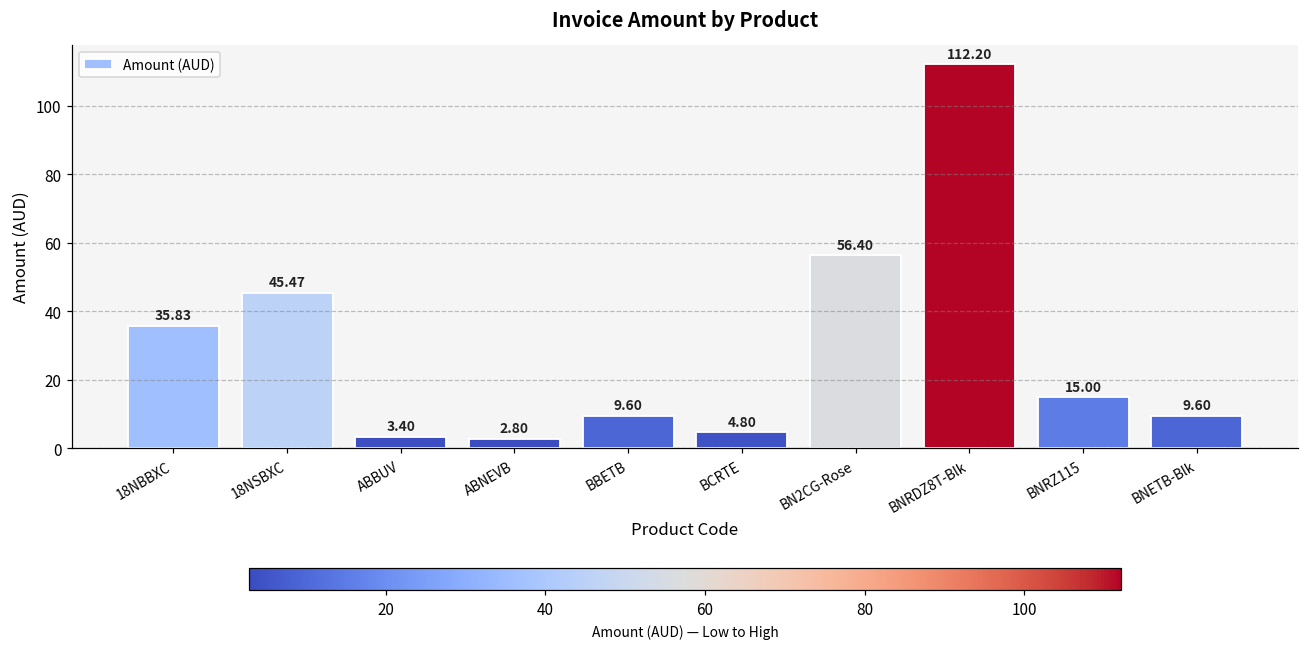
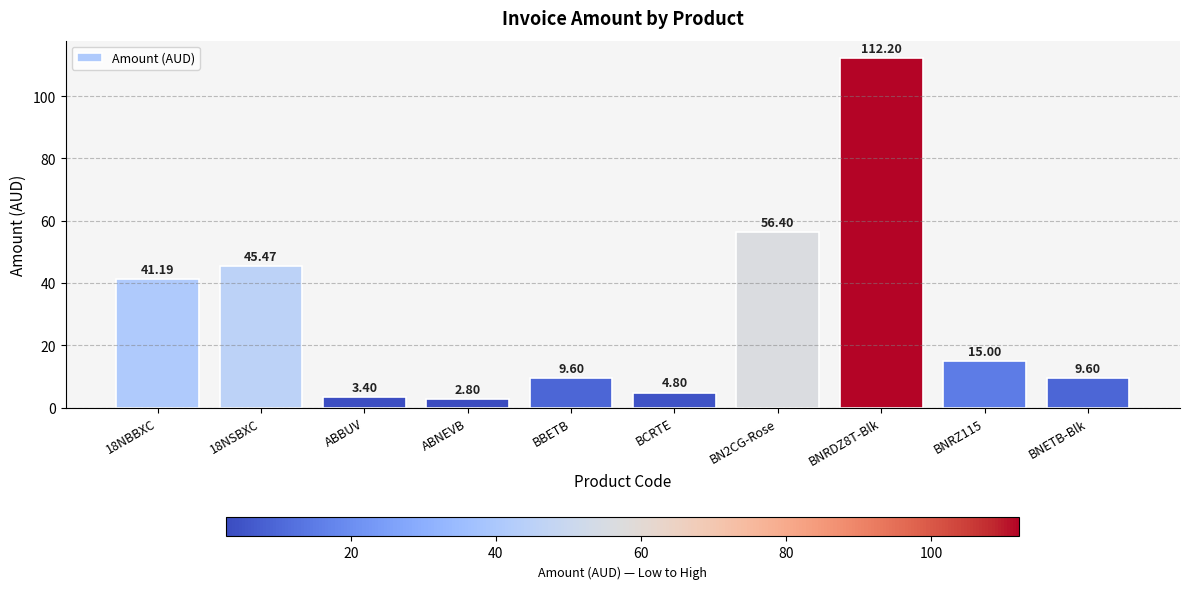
18NBBXC: 35.83 -> 41.19
